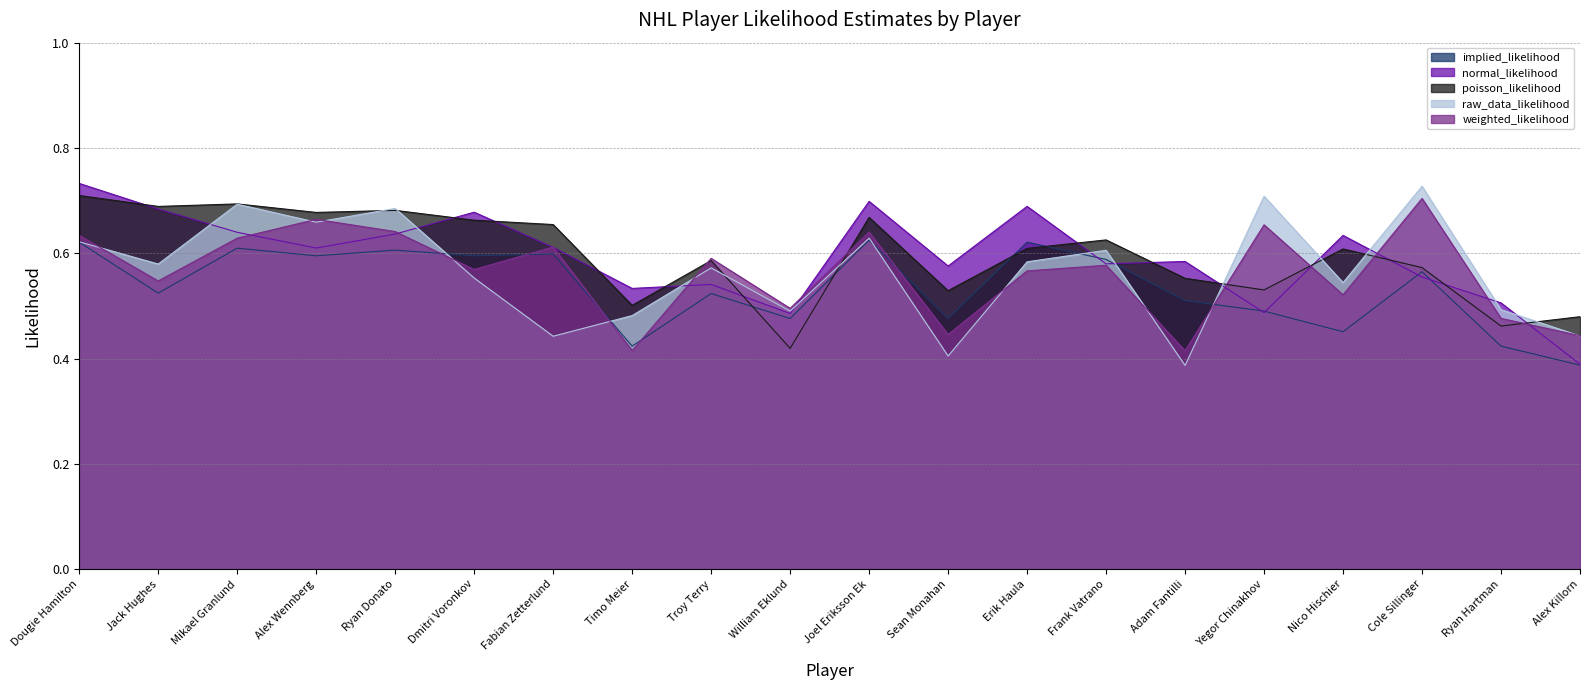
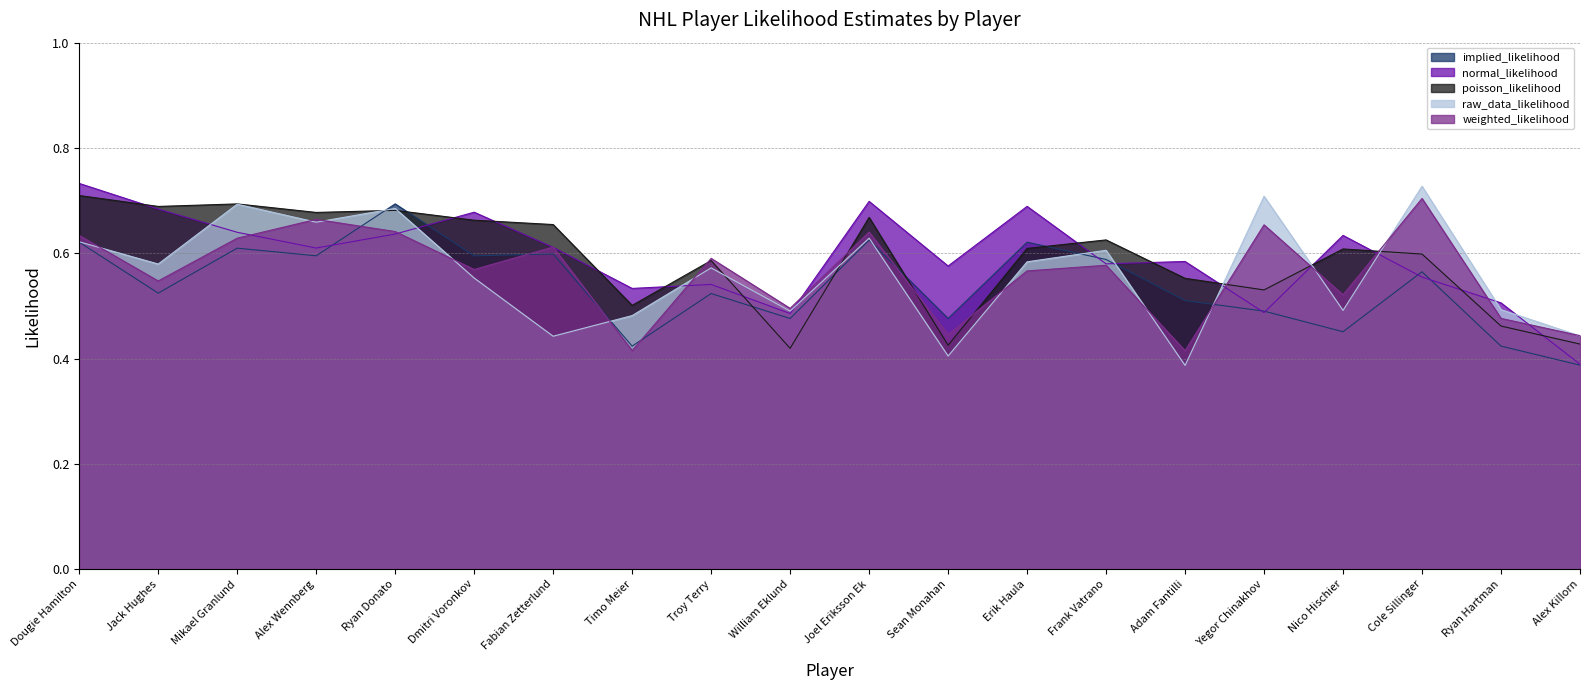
implied_likelihood, Ryan Donato: 0.61 -> 0.69
poisson_likelihood, Sean Monahan: 0.53 -> 0.43
raw_data_likelihood, Nico Hischier: 0.54 -> 0.49
poisson_likelihood, Cole Sillinger: 0.57 -> 0.60
poisson_likelihood, Alex Killorn: 0.48 -> 0.43
